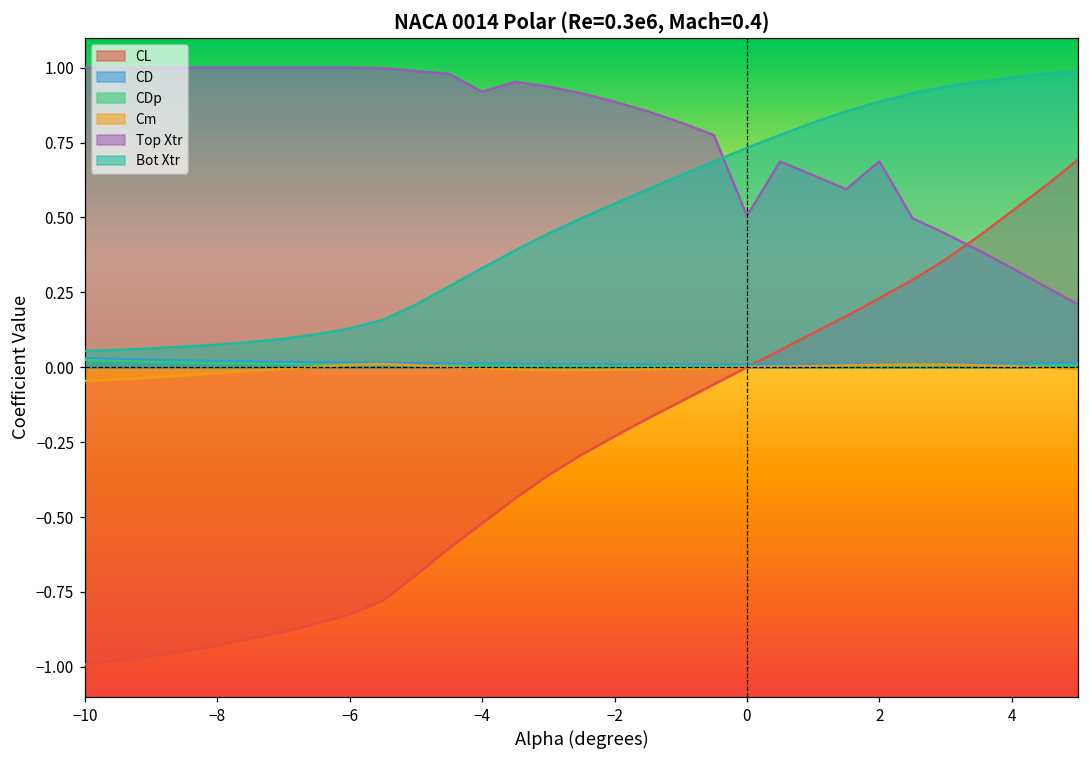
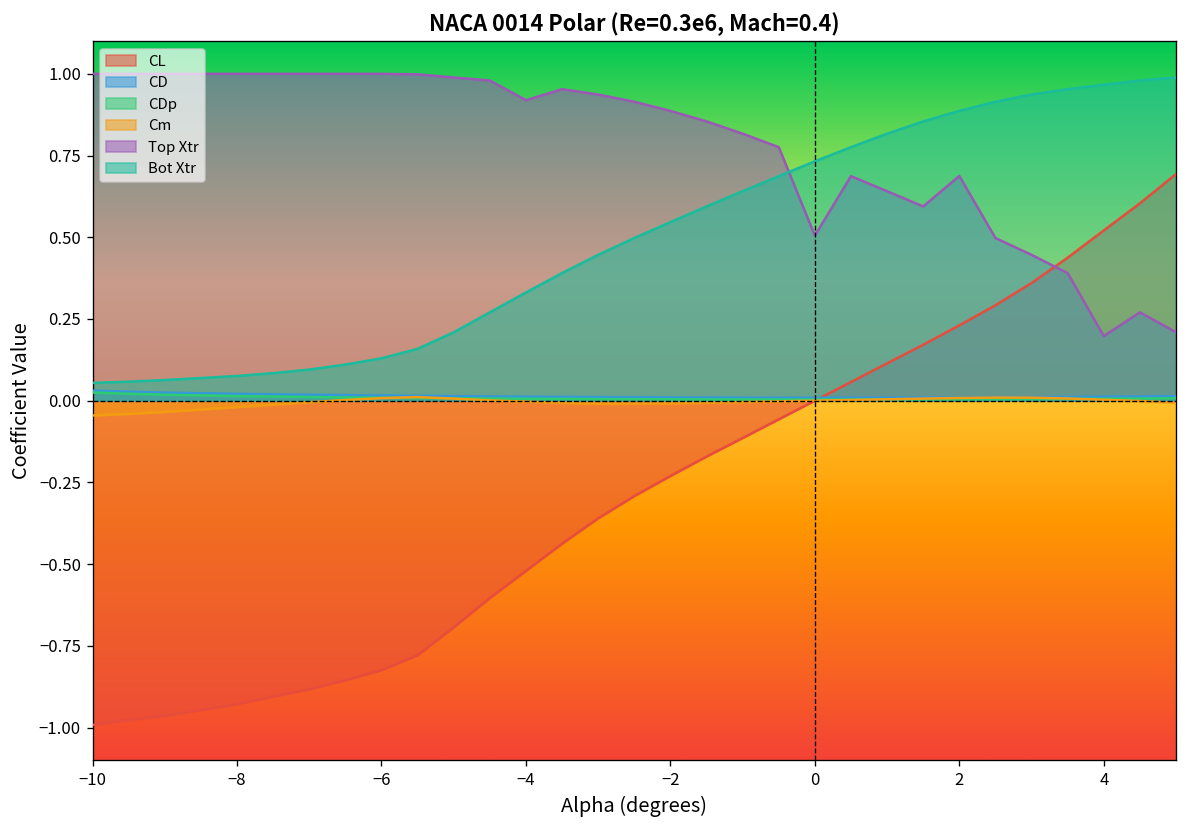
Top Xtr, 4: 0.33 -> 0.20
